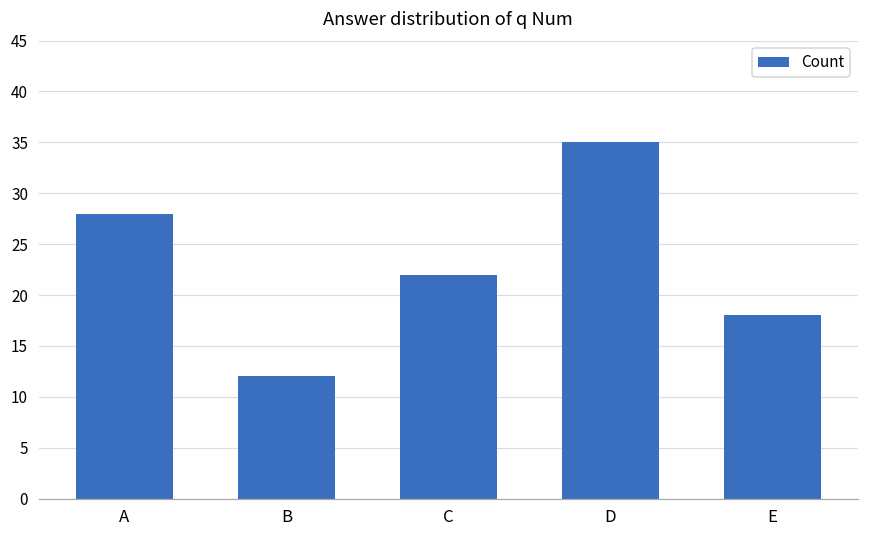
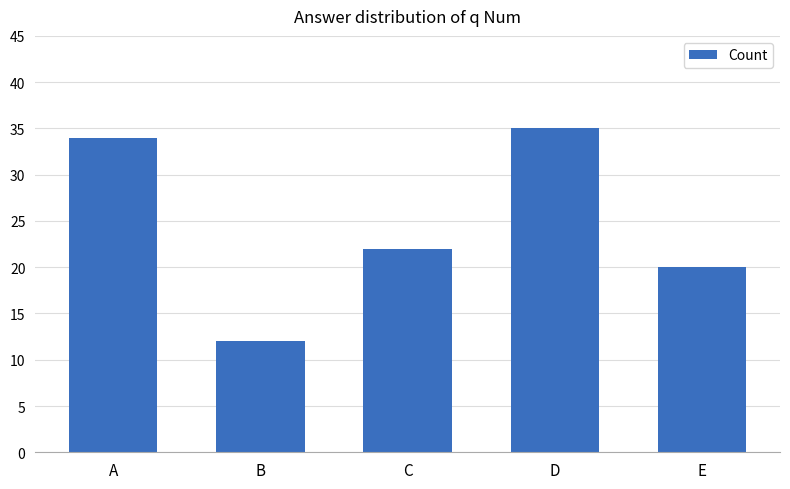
A: 28 -> 34
E: 18 -> 20
